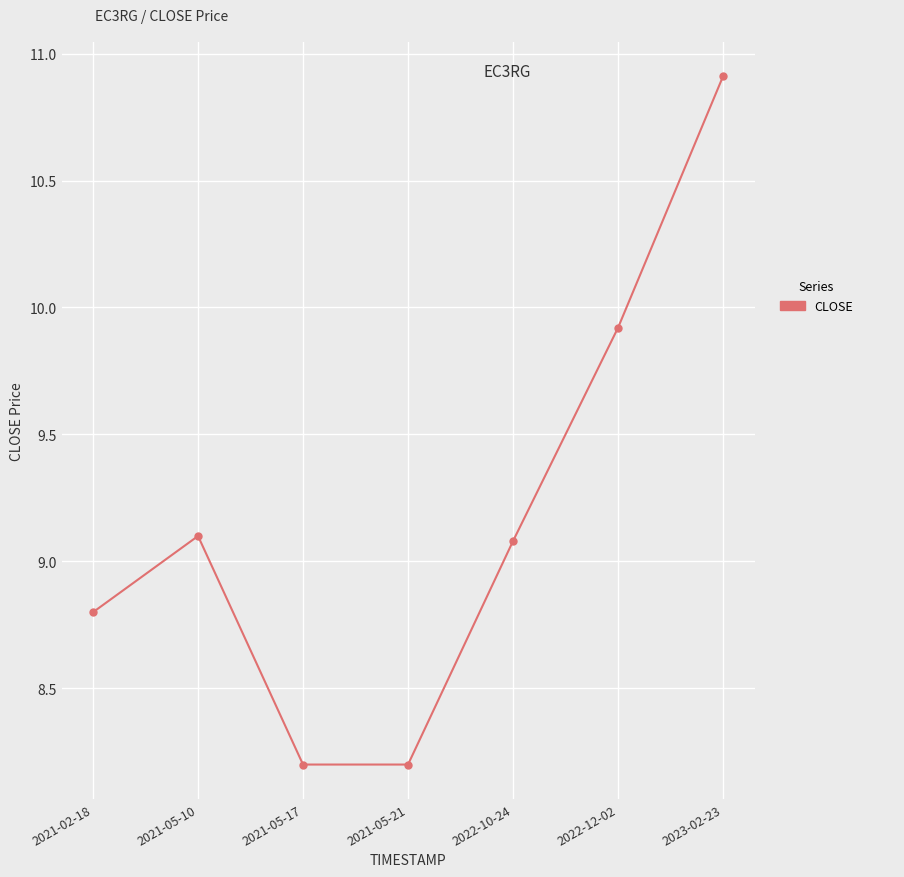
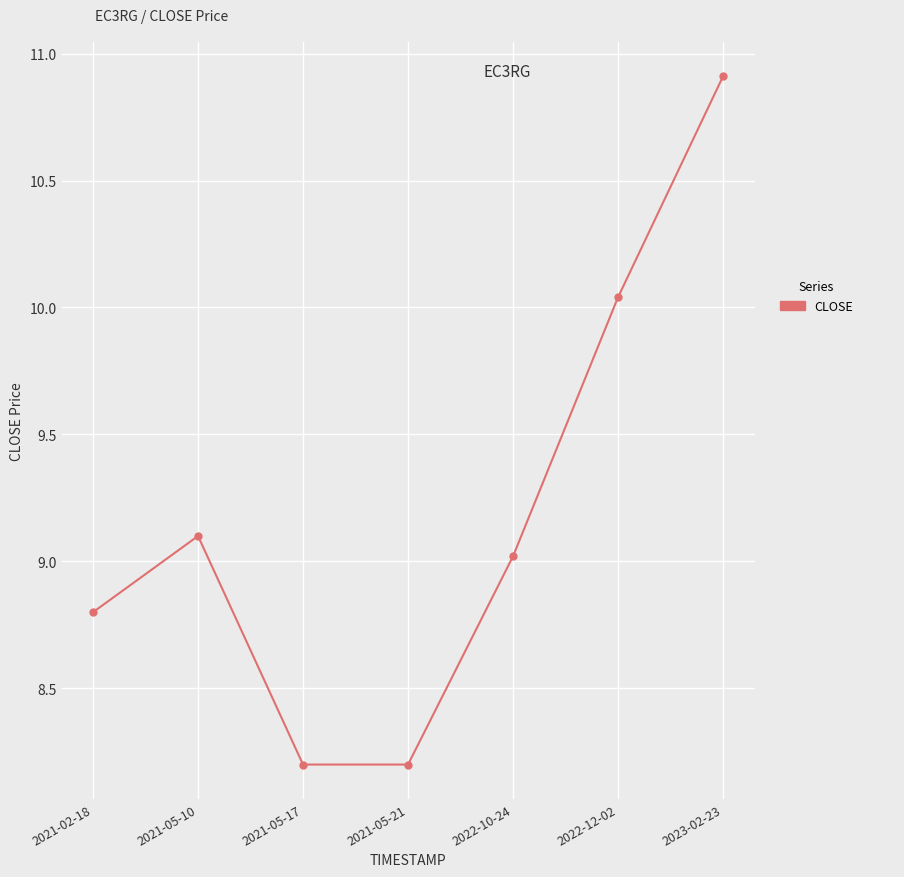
2022-10-24: 9.08 -> 9.02
2022-12-02: 9.92 -> 10.04
